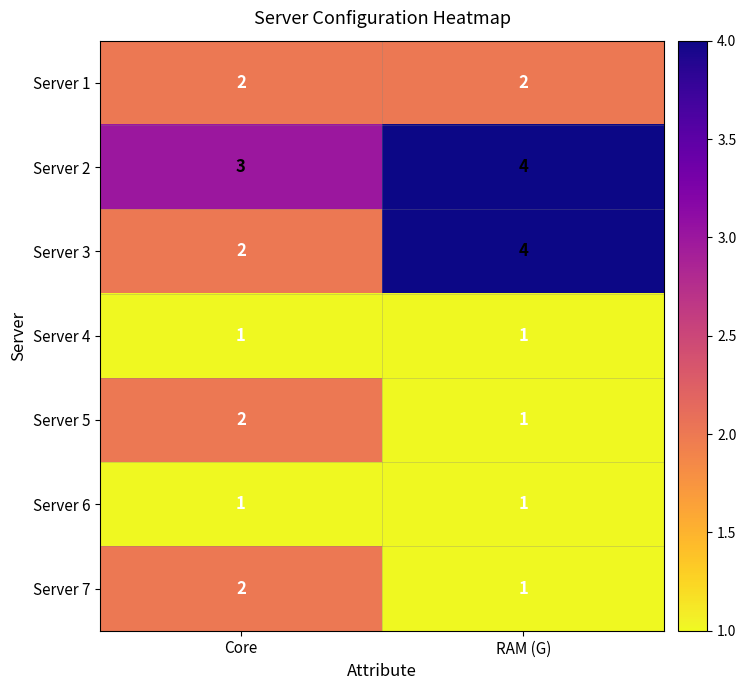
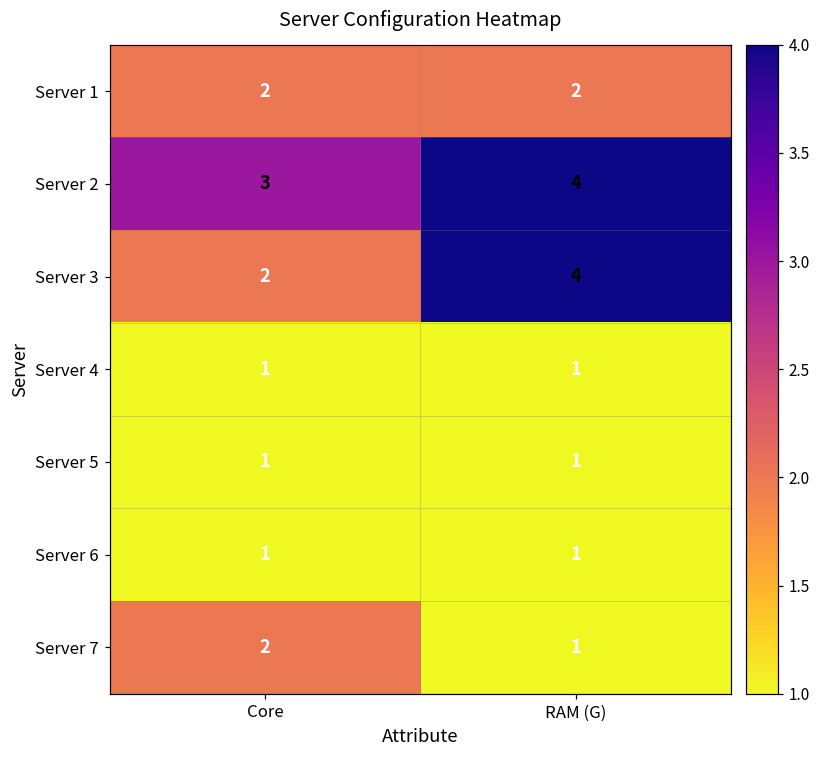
Server 5, Core: 2 -> 1
